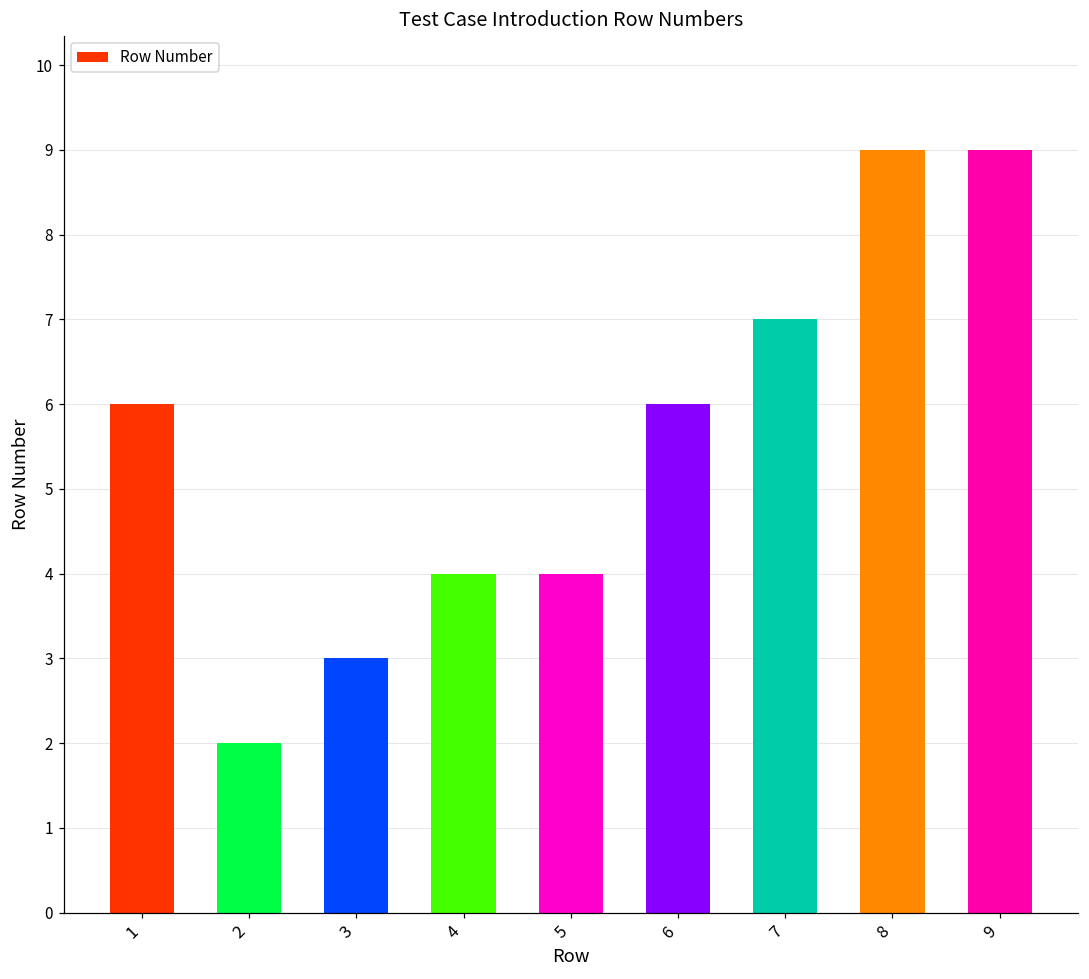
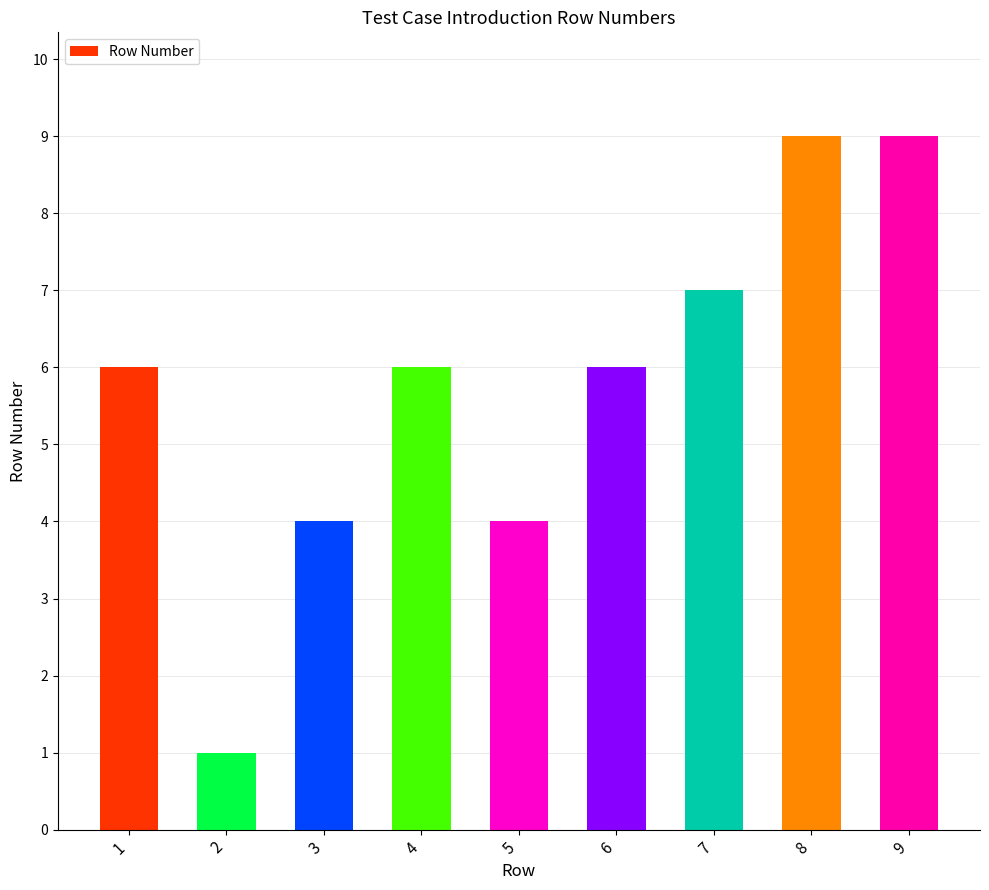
2: 2 -> 1
3: 3 -> 4
4: 4 -> 6
